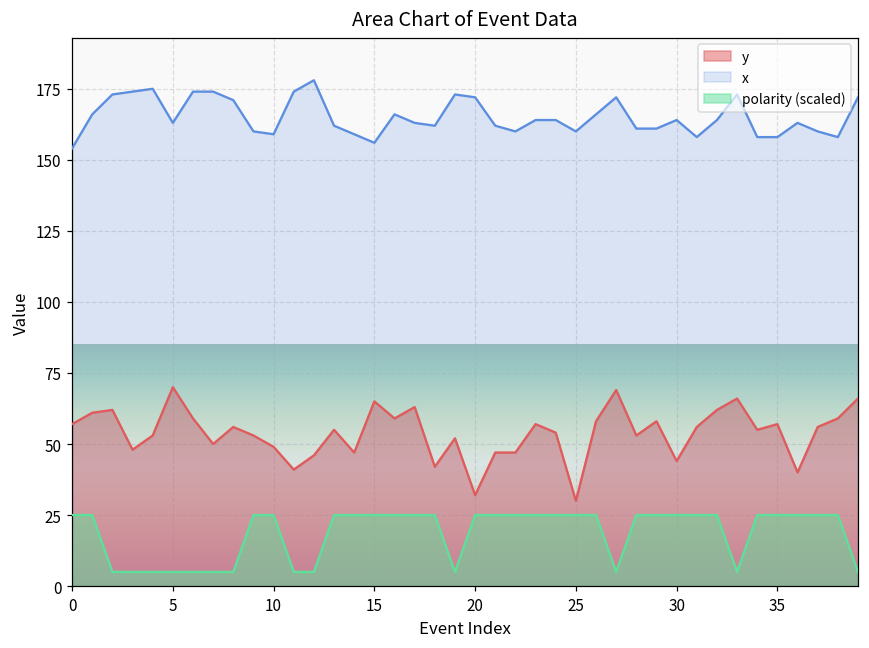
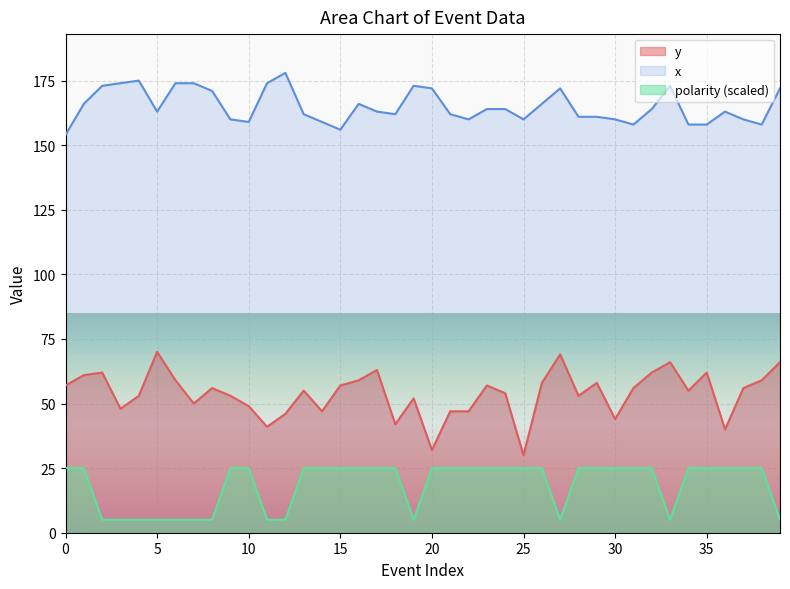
y, 15: 65 -> 57
x, 30: 164 -> 160
y, 35: 57 -> 62
